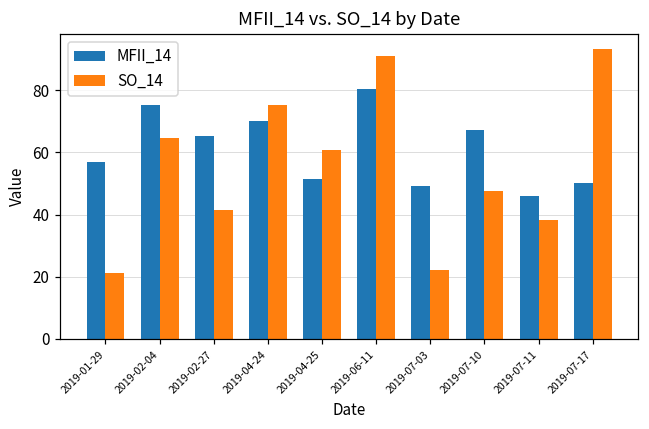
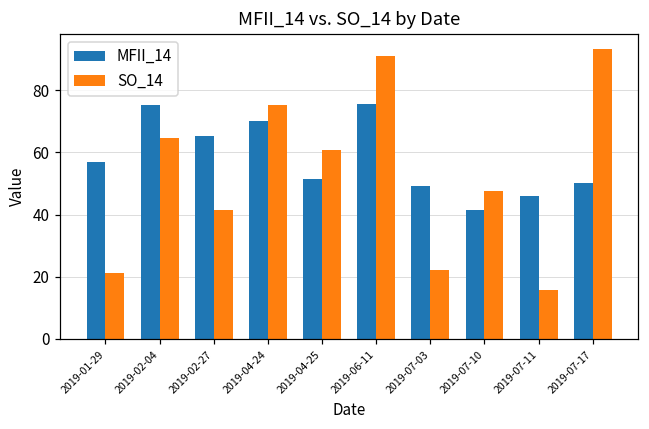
MFII_14, 2019-06-11: 81 -> 76
MFII_14, 2019-07-10: 67 -> 41
SO_14, 2019-07-11: 38 -> 16
